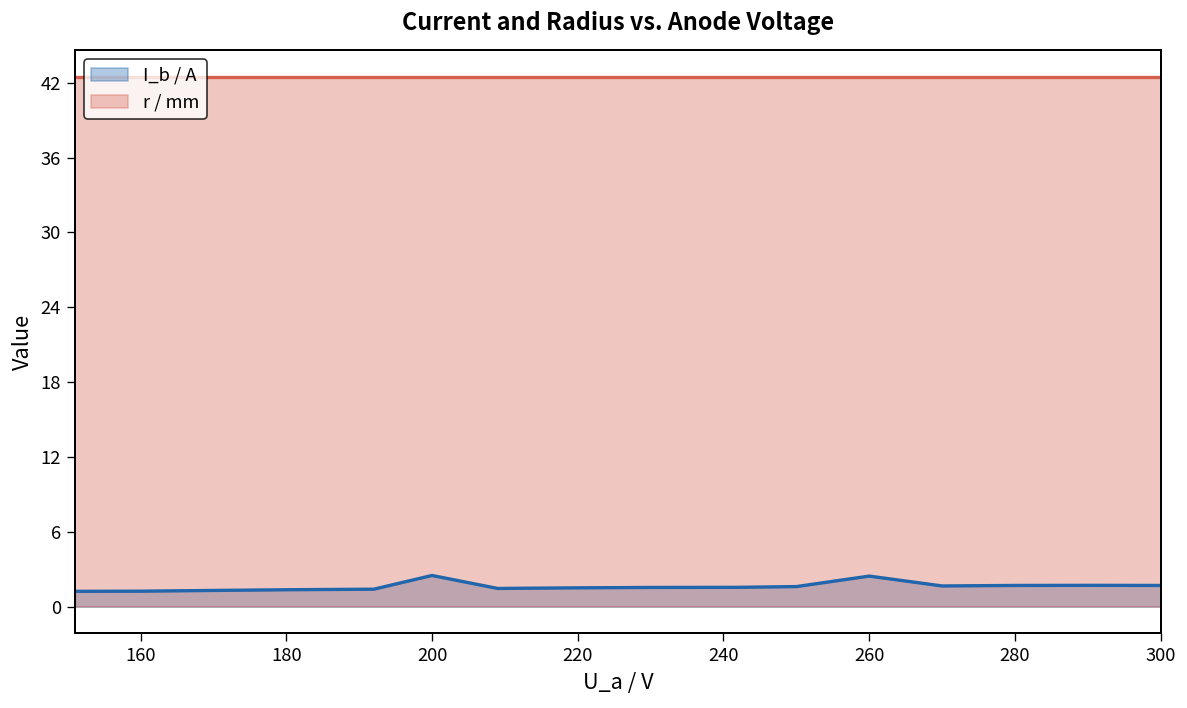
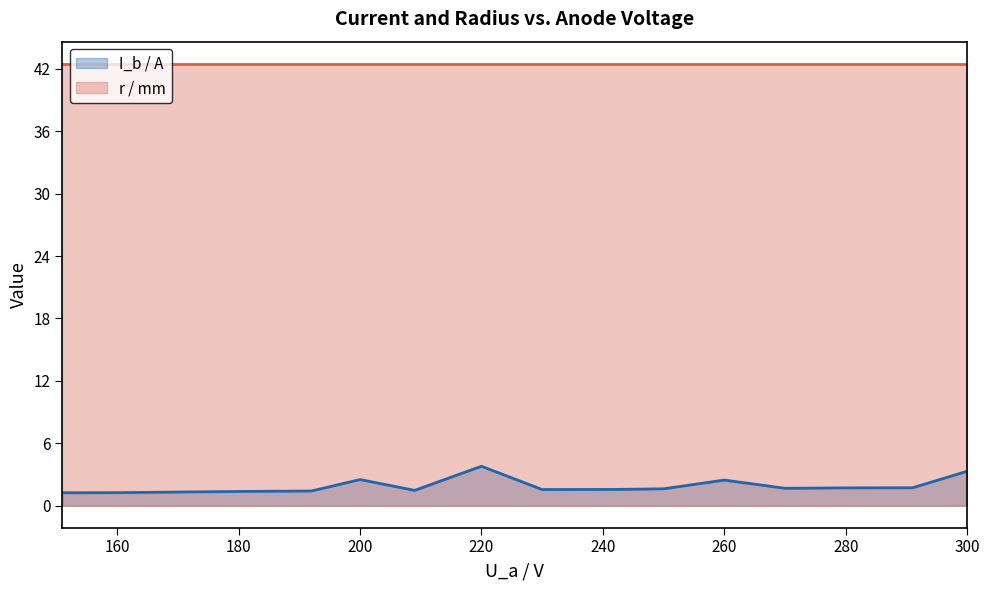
I_b / A, 220: 1.5 -> 3.8
I_b / A, 300: 1.7 -> 3.3
